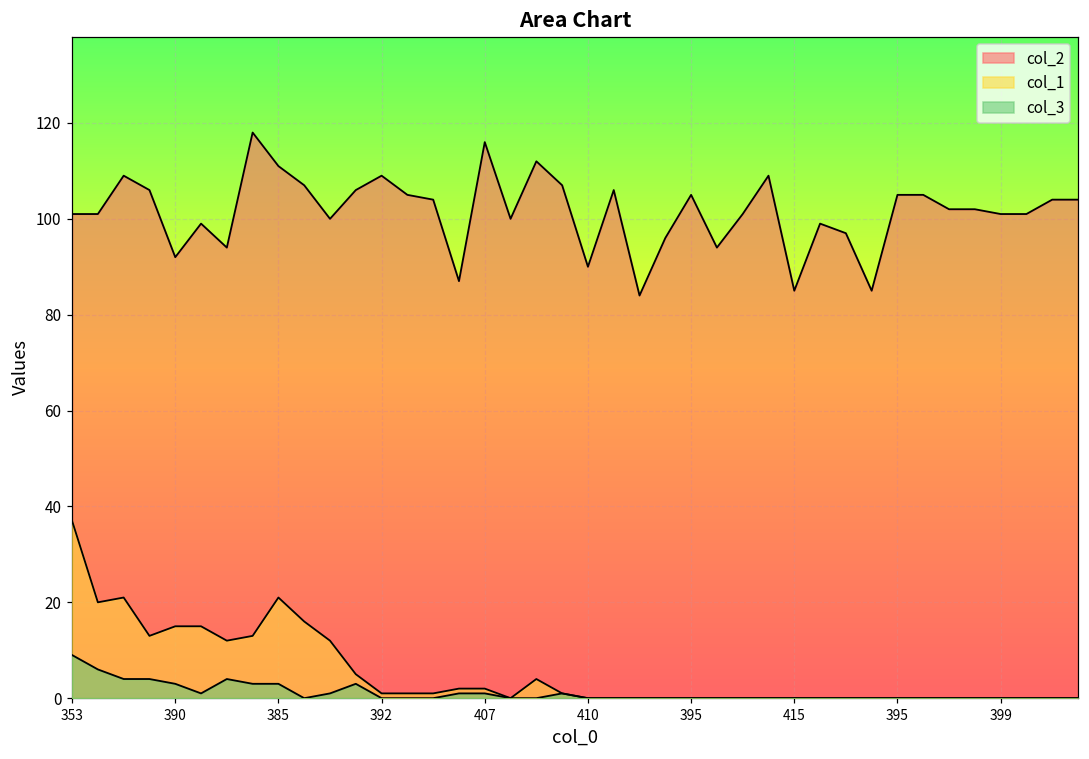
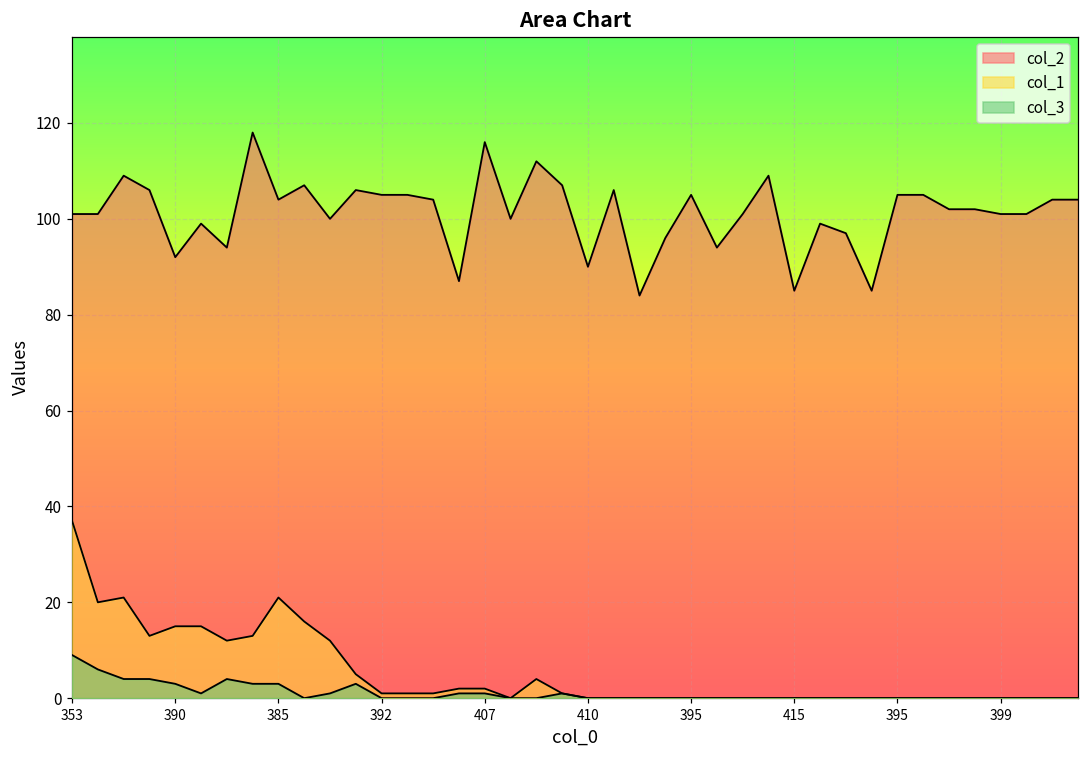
col_2, 385: 111 -> 104
col_2, 392: 109 -> 105
